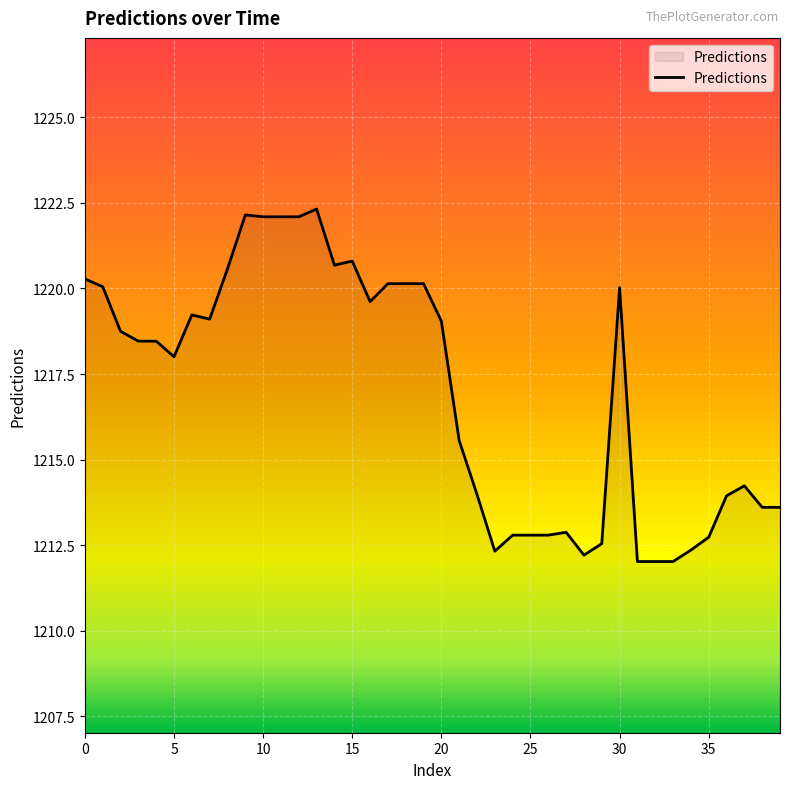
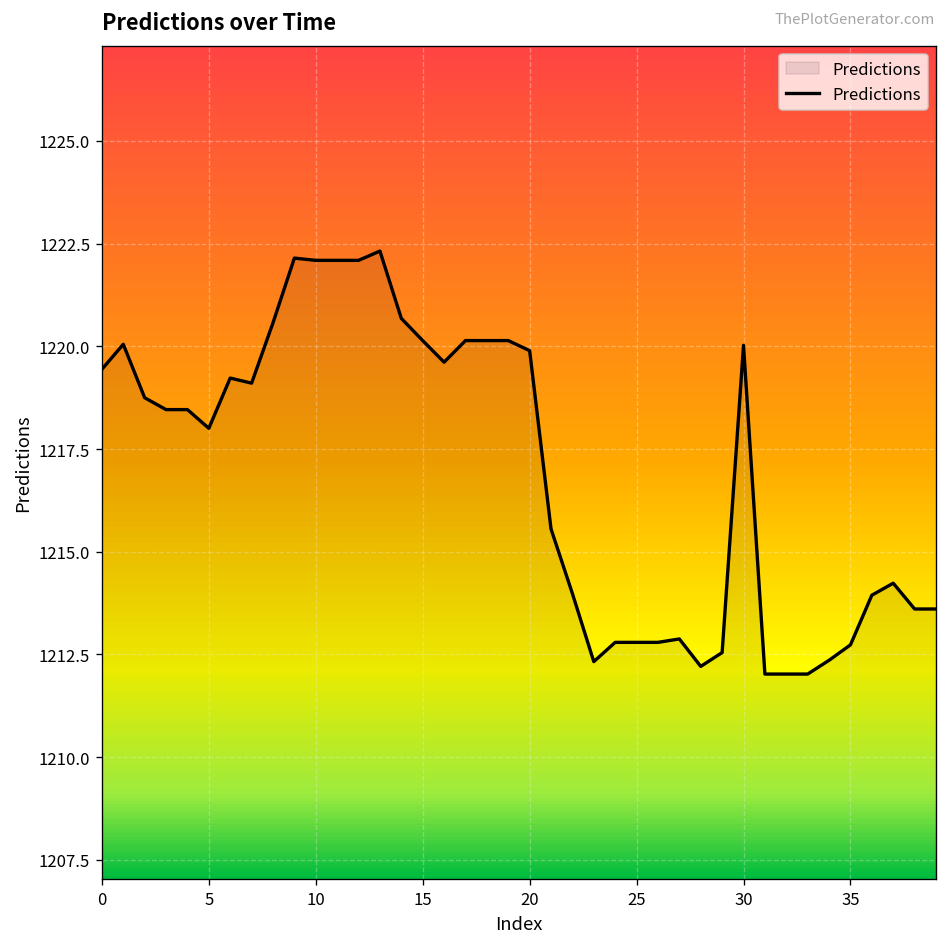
0: 1220.3 -> 1219.4
15: 1220.8 -> 1220.1
20: 1219.0 -> 1219.9
